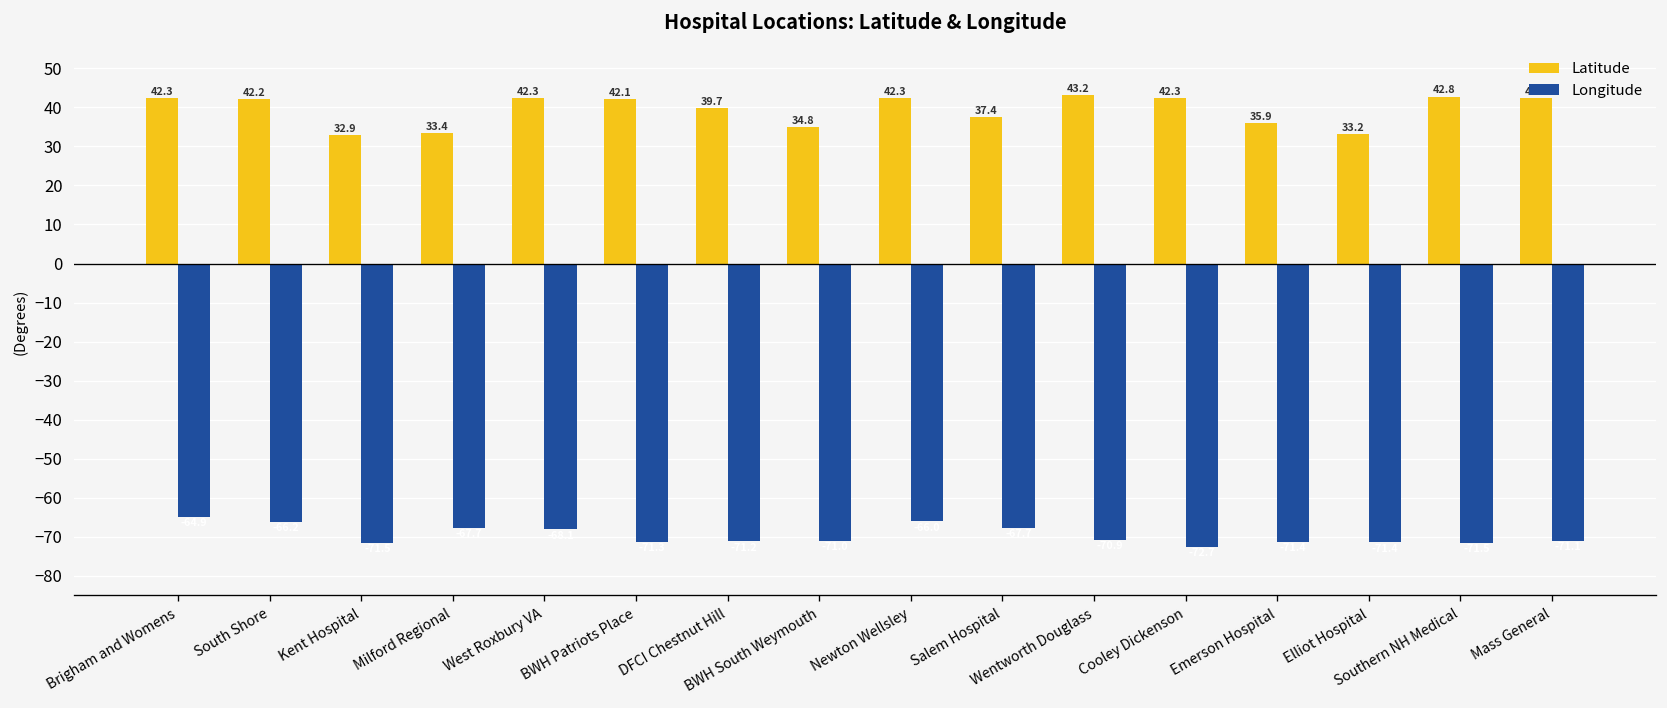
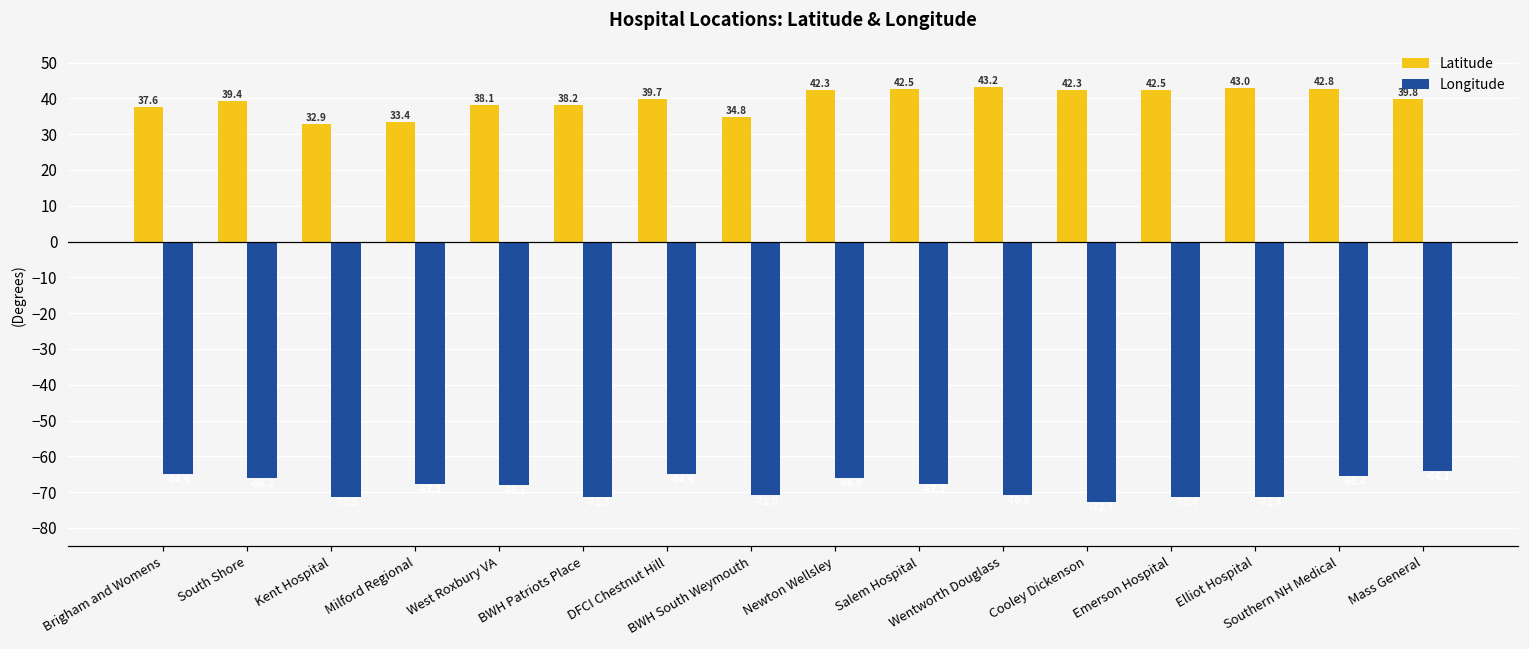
Latitude, Brigham and Womens: 42.3 -> 37.6
Latitude, South Shore: 42.2 -> 39.4
Latitude, West Roxbury VA: 42.3 -> 38.1
Latitude, BWH Patriots Place: 42.1 -> 38.2
Longitude, DFCI Chestnut Hill: -71 -> -65
Latitude, Salem Hospital: 37.4 -> 42.5
Latitude, Emerson Hospital: 35.9 -> 42.5
Latitude, Elliot Hospital: 33.2 -> 43.0
Longitude, Southern NH Medical: -71 -> -65
Latitude, Mass General: 42.4 -> 39.8
Longitude, Mass General: -71 -> -64
